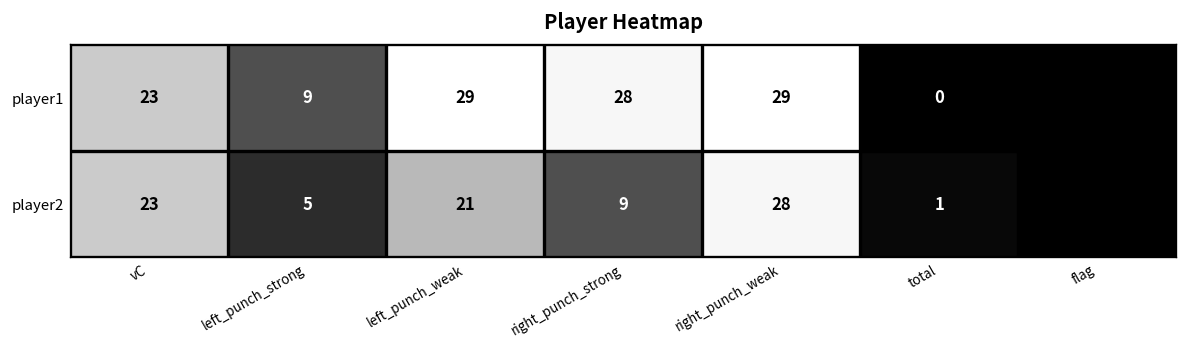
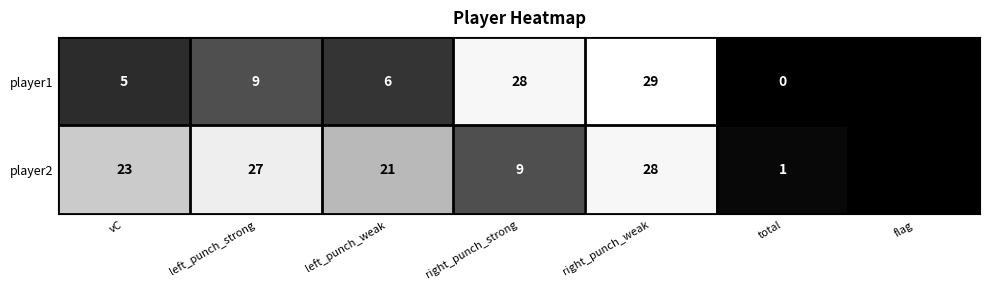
player1, vC: 23 -> 5
player1, left_punch_weak: 29 -> 6
player2, left_punch_strong: 5 -> 27
